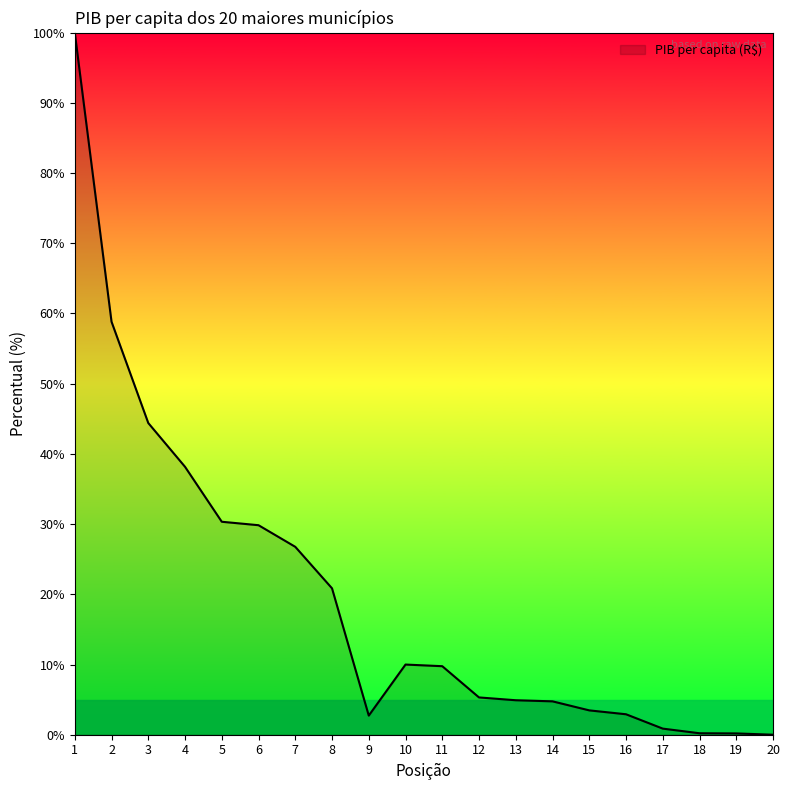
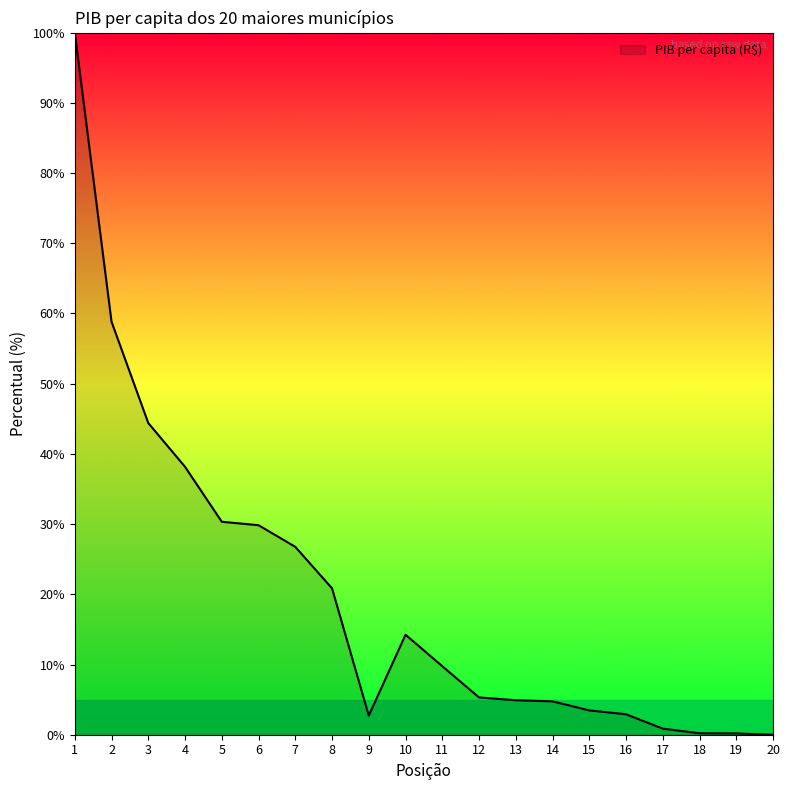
10: 10% -> 14%
